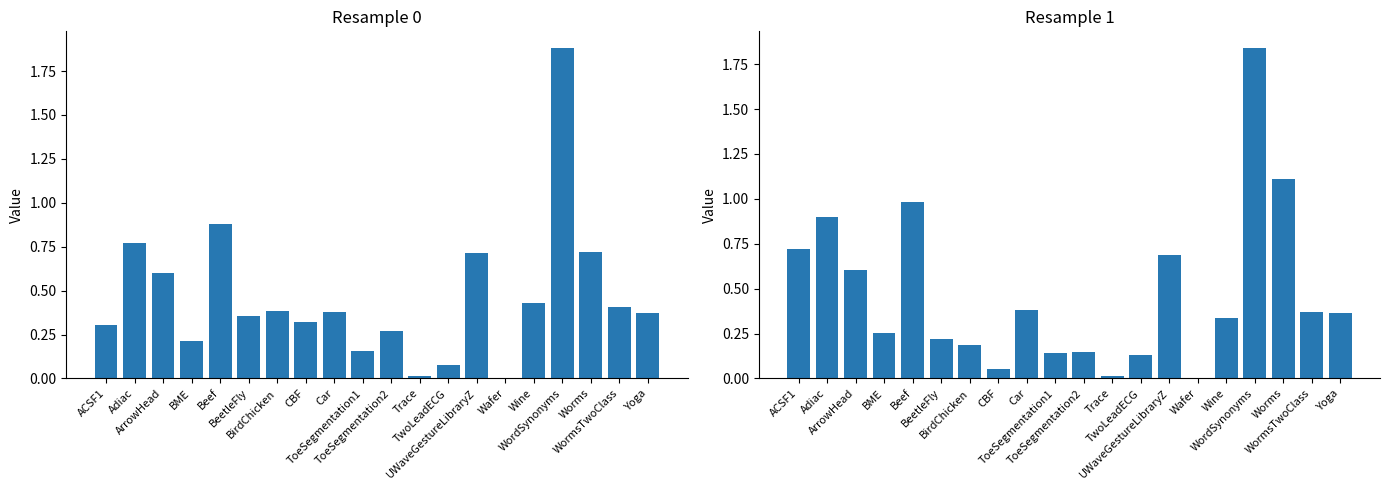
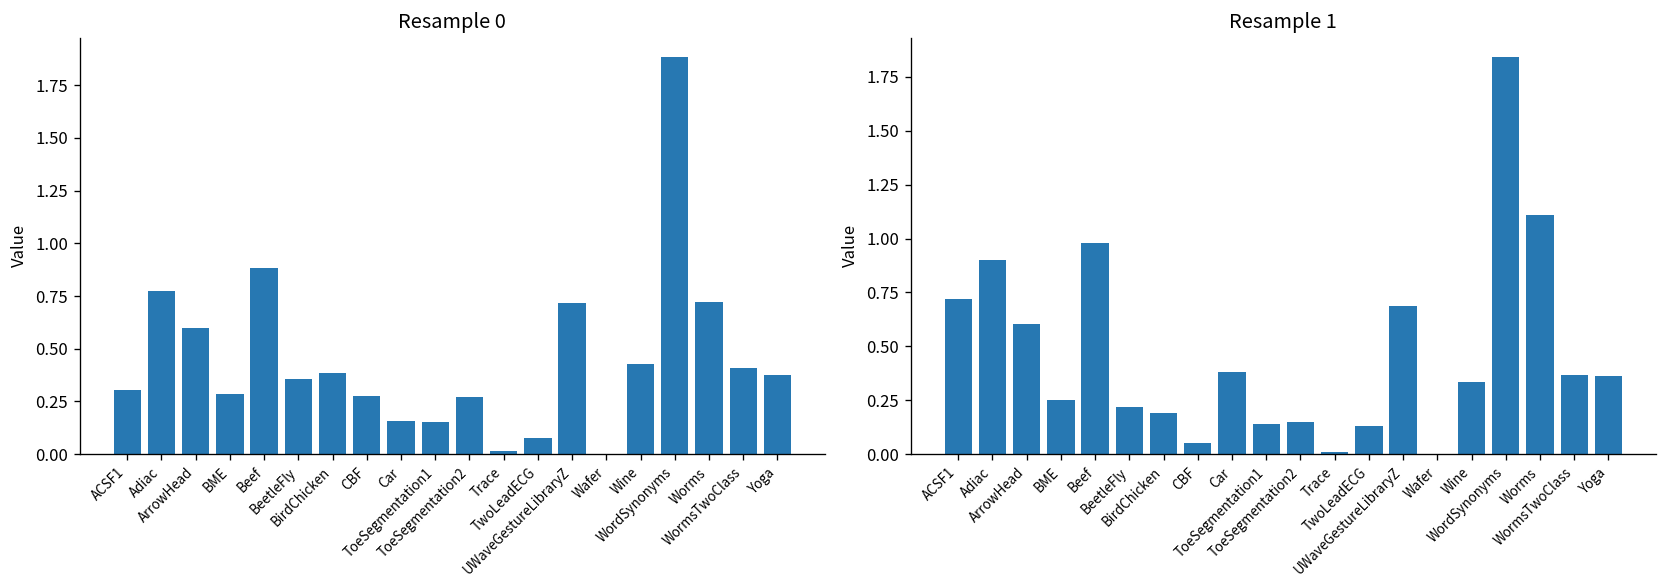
Resample 0, BME: 0.21 -> 0.28
Resample 0, CBF: 0.32 -> 0.28
Resample 0, Car: 0.38 -> 0.16
